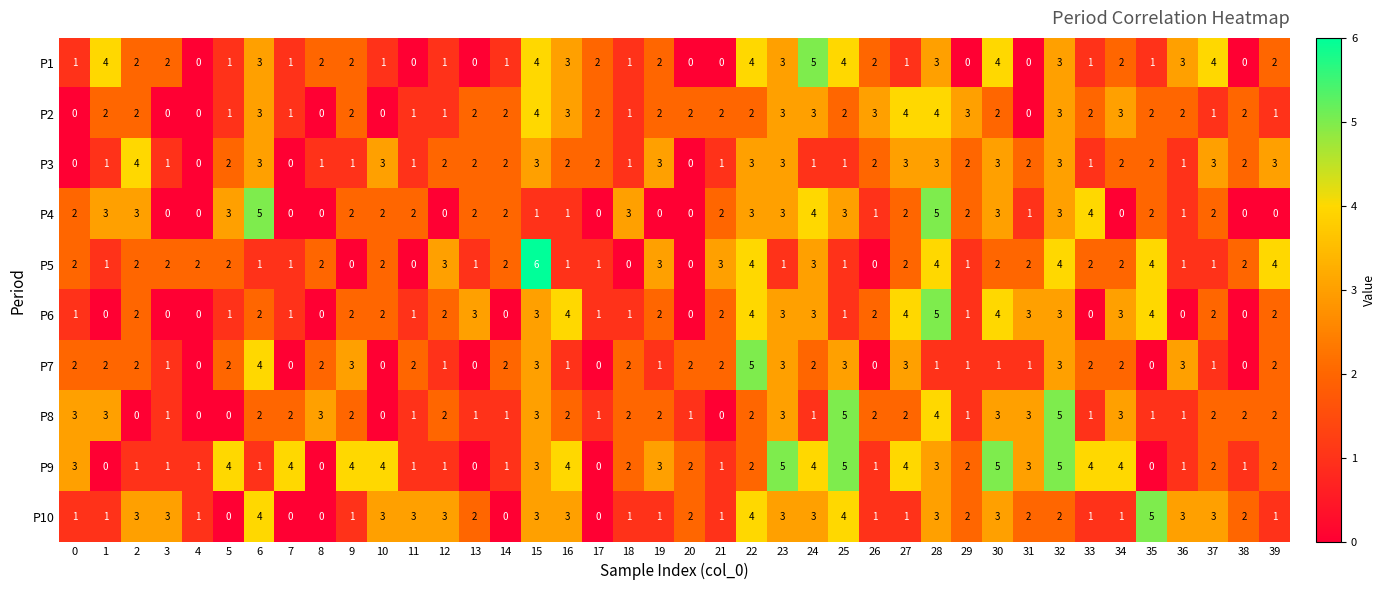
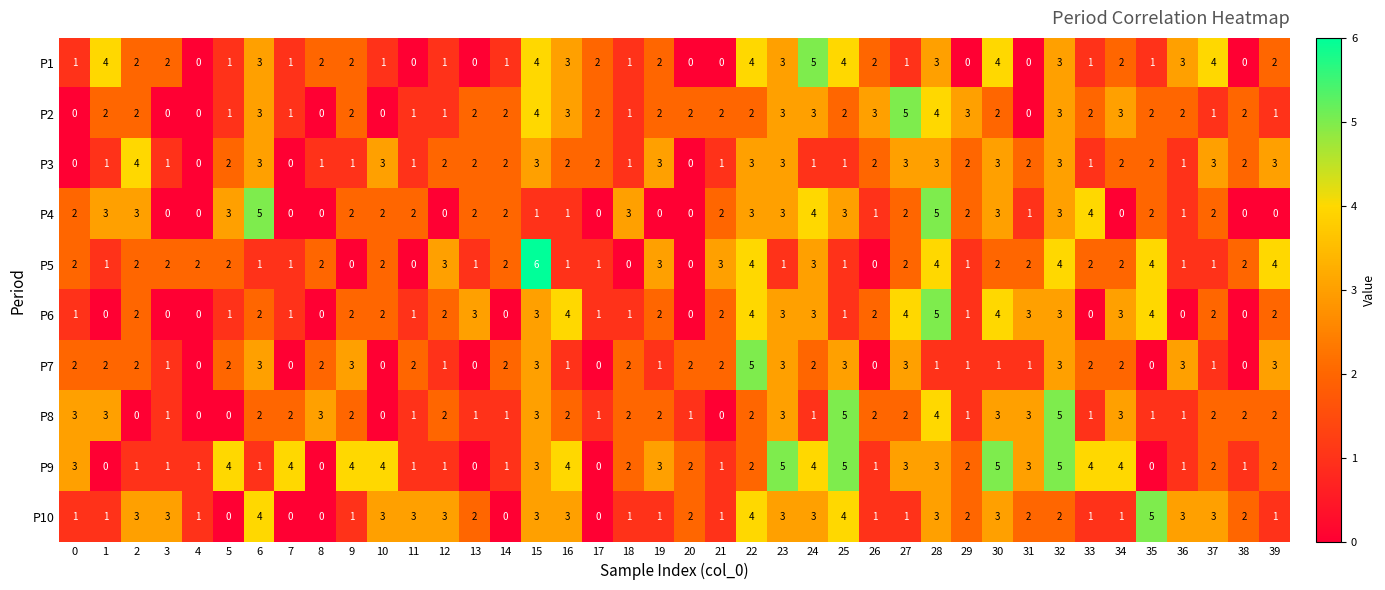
P2, 27: 4 -> 5
P7, 6: 4 -> 3
P7, 39: 2 -> 3
P9, 27: 4 -> 3
